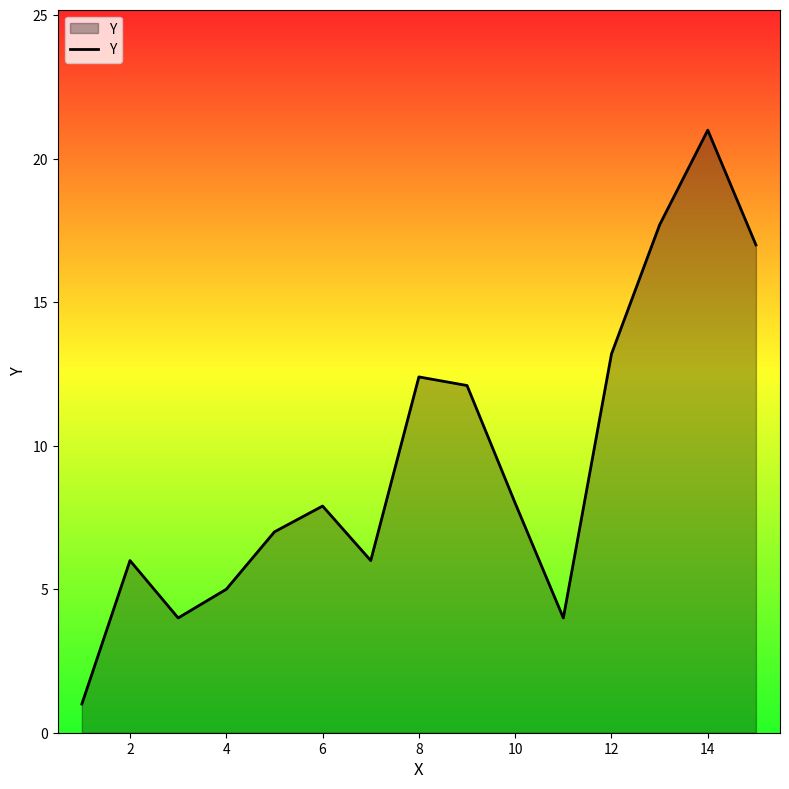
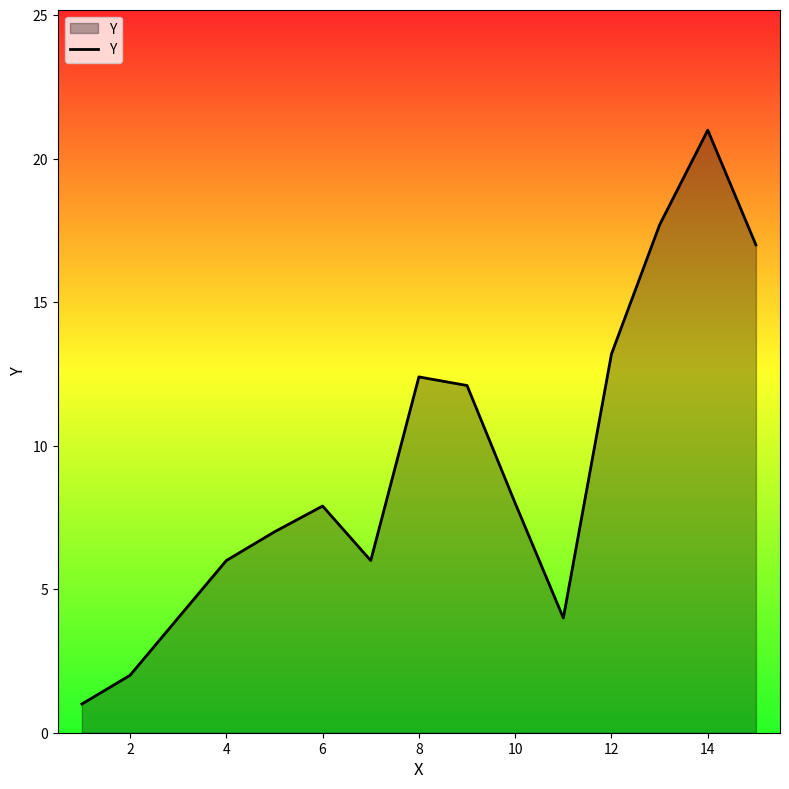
2: 6 -> 2
4: 5 -> 6
